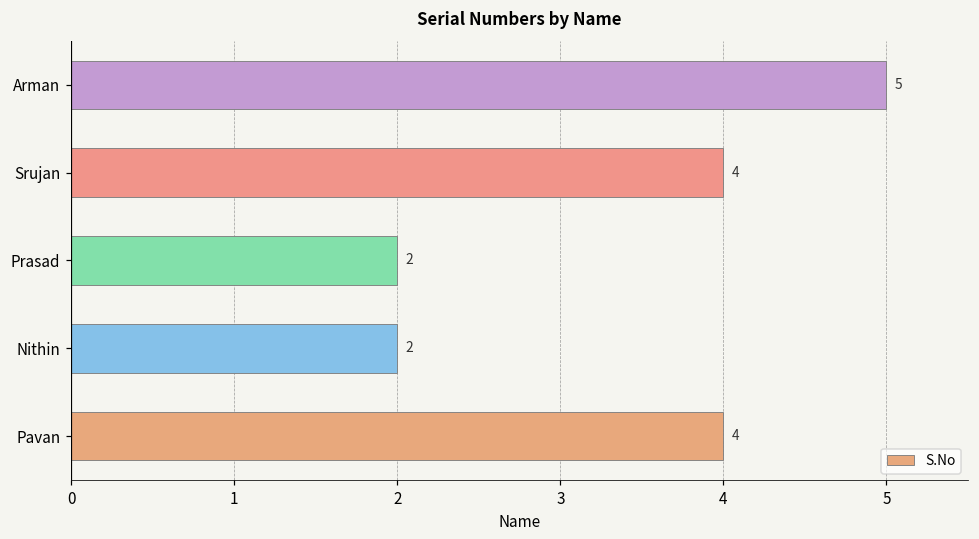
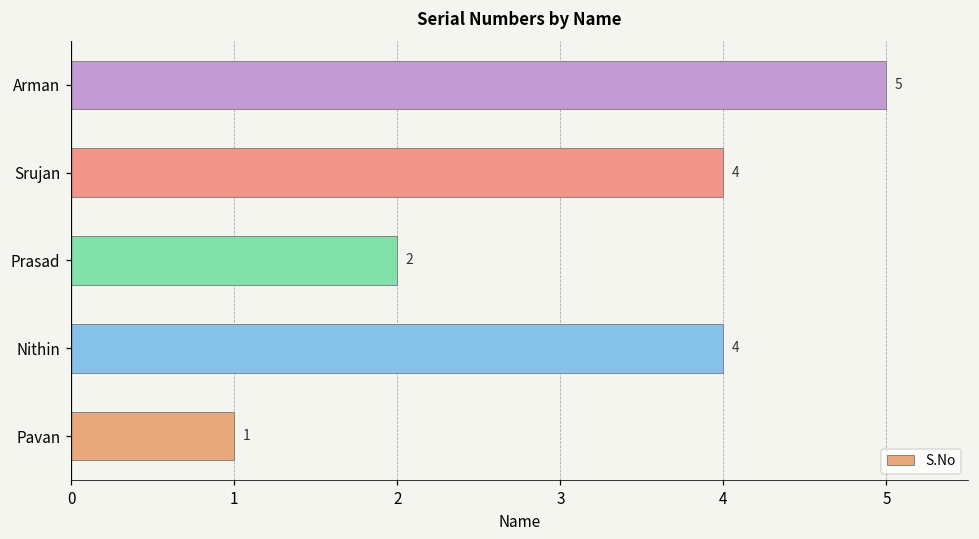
Nithin: 2 -> 4
Pavan: 4 -> 1
